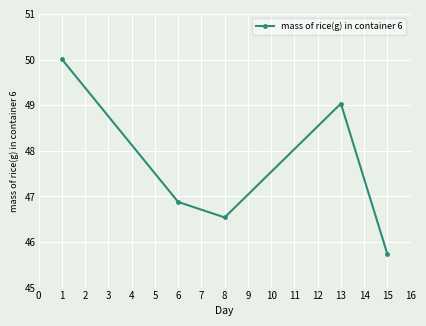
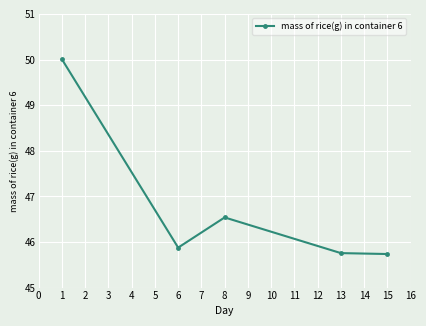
6: 46.9 -> 45.9
13: 49.0 -> 45.8
